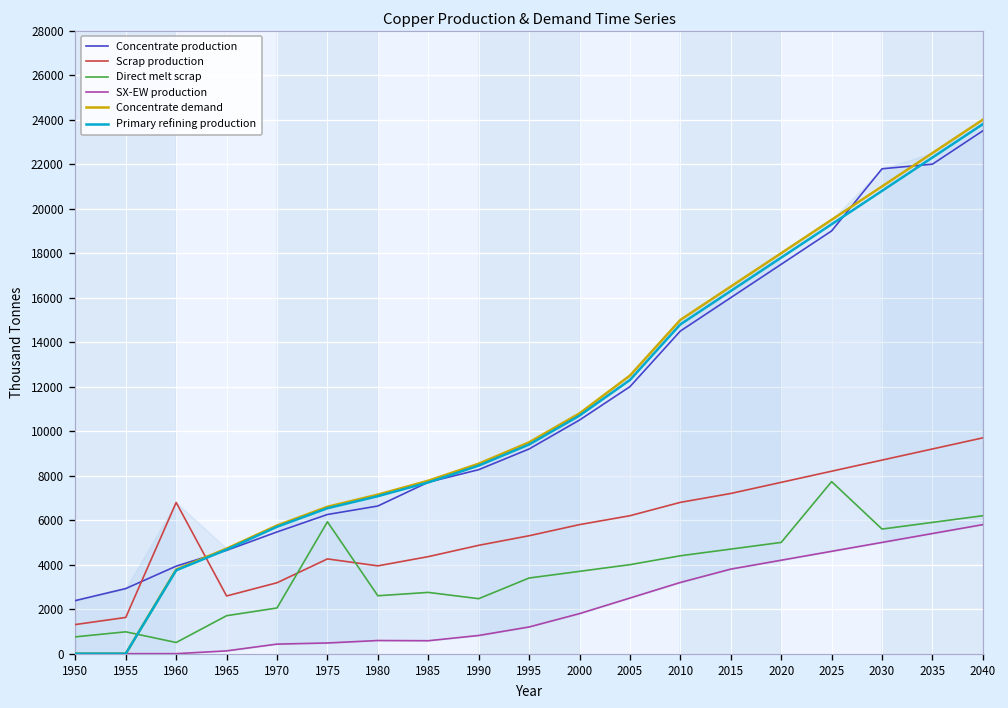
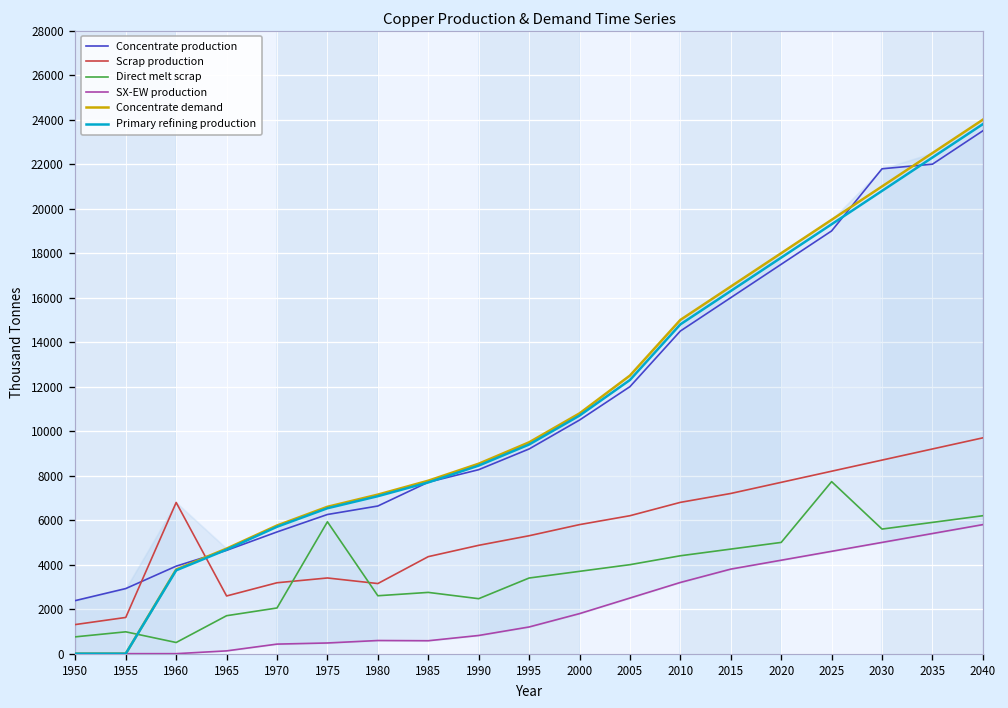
Scrap production, 1975: 4300 -> 3400
Scrap production, 1980: 3900 -> 3200
